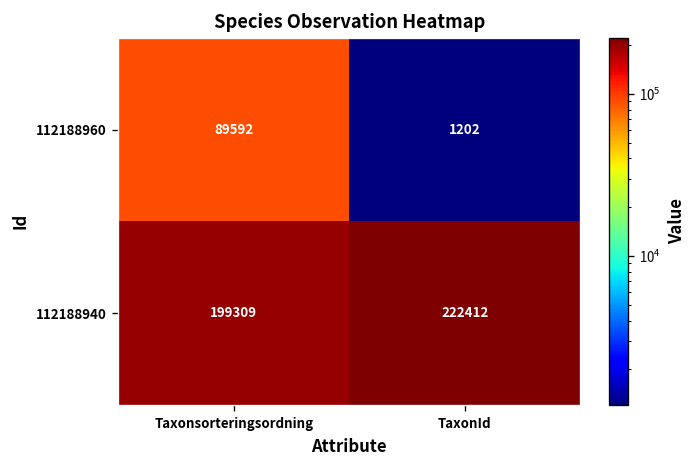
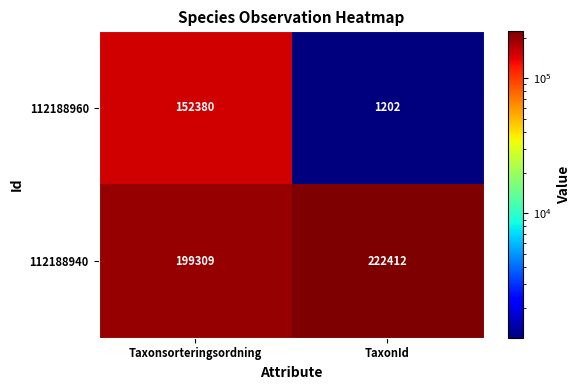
112188960, Taxonsorteringsordning: 89592 -> 152380
